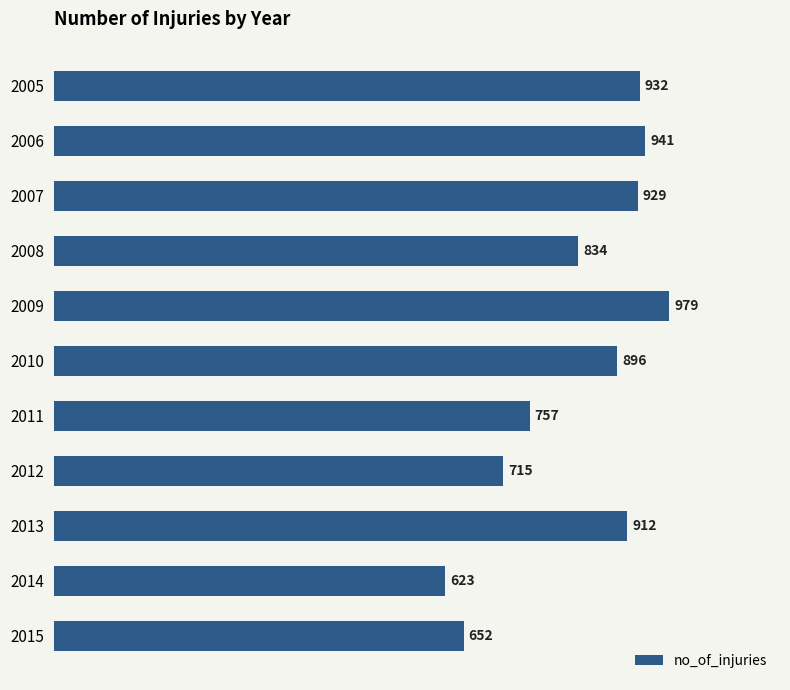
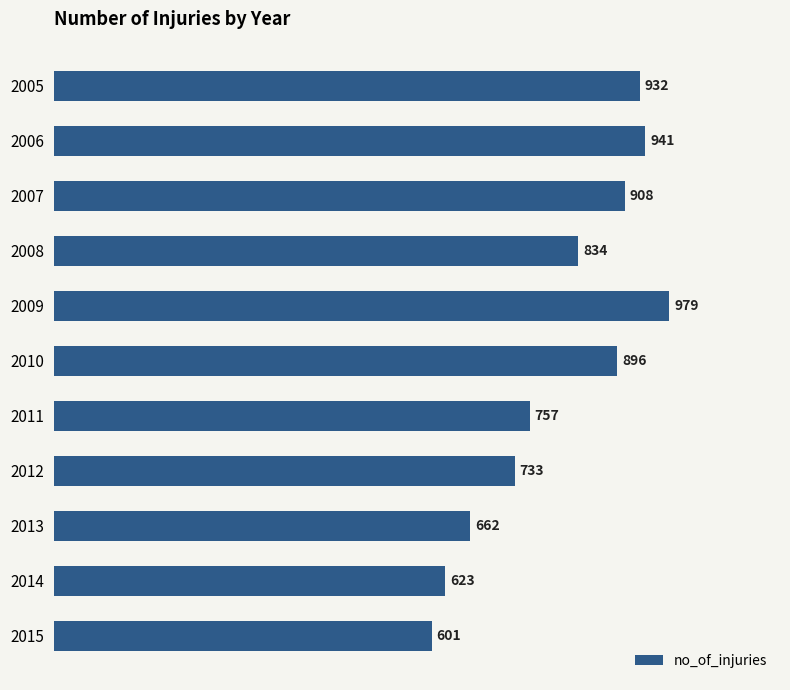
2007: 929 -> 908
2012: 715 -> 733
2013: 912 -> 662
2015: 652 -> 601
